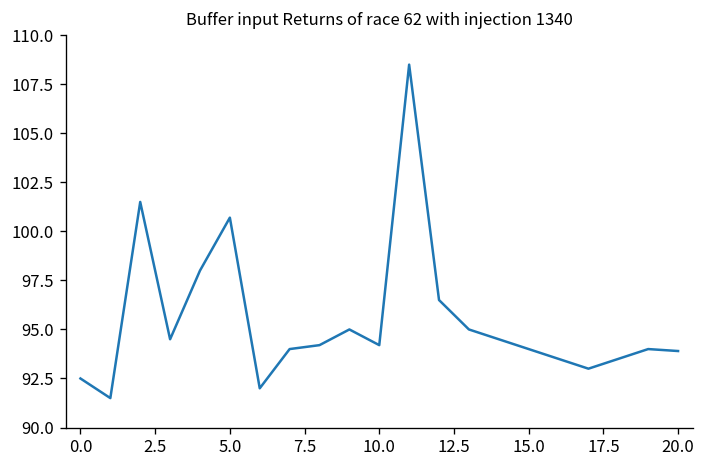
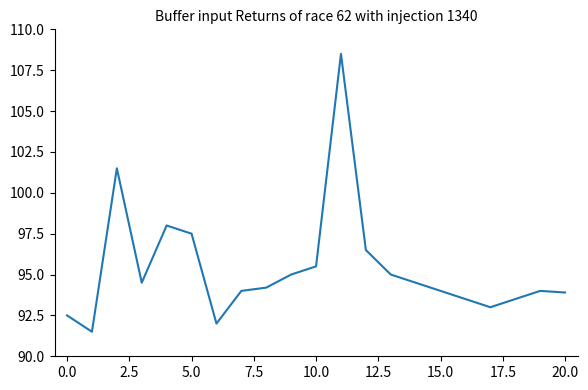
5.0: 100.7 -> 97.5
10.0: 94.2 -> 95.5
